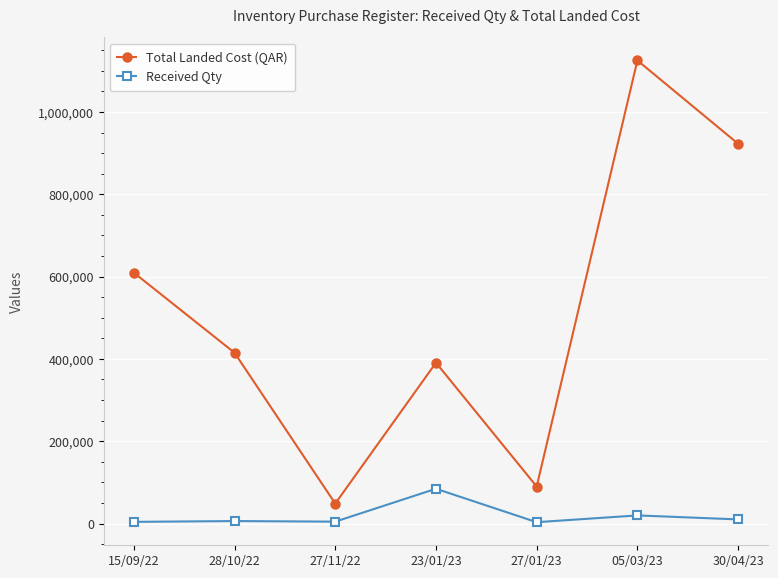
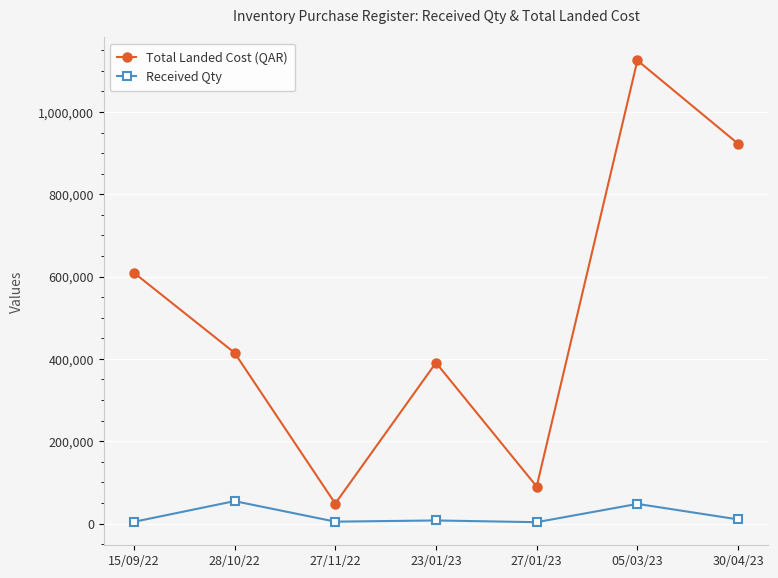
Received Qty, 28/10/22: 10,000 -> 50,000
Received Qty, 23/01/23: 80,000 -> 10,000
Received Qty, 05/03/23: 20,000 -> 50,000
